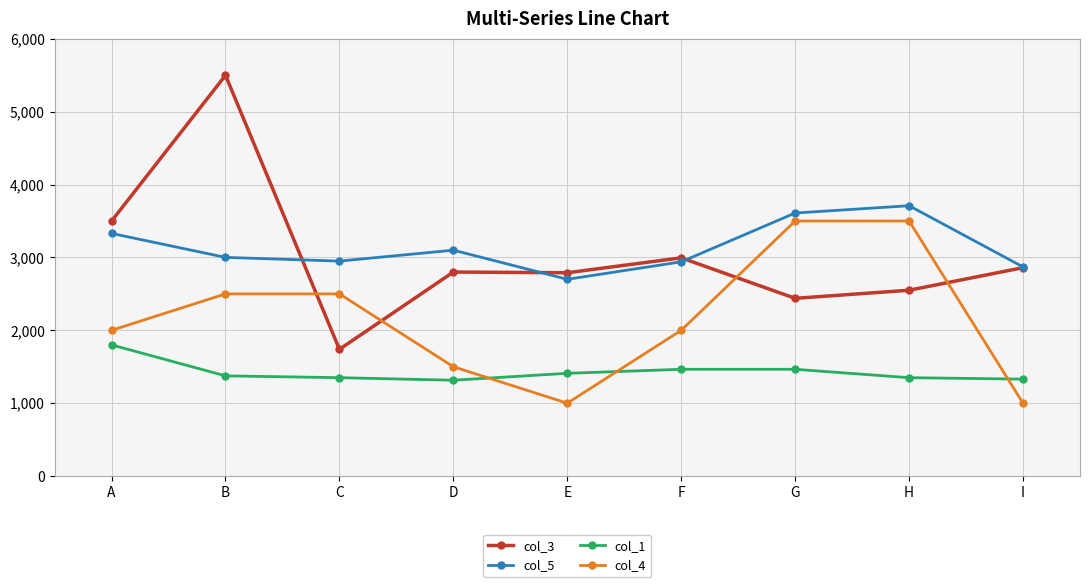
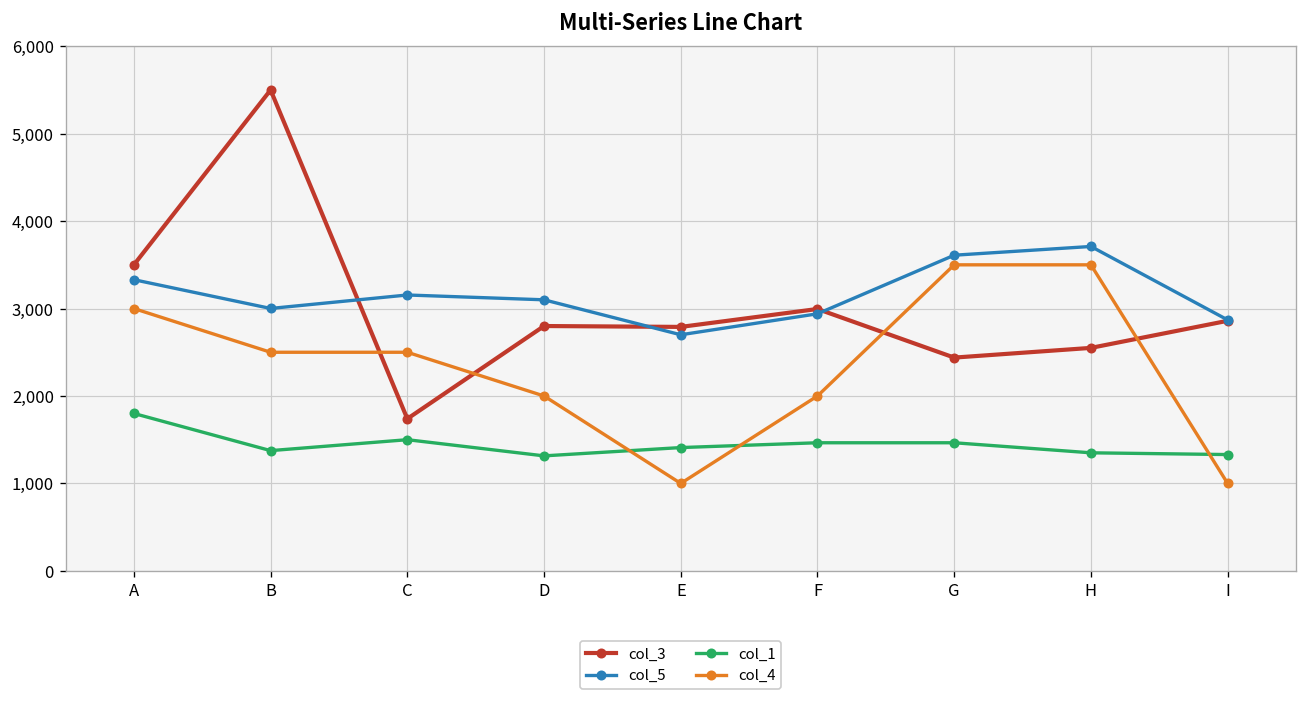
col_4, A: 2,000 -> 3,000
col_5, C: 3,000 -> 3,200
col_1, C: 1,400 -> 1,500
col_4, D: 1,500 -> 2,000
